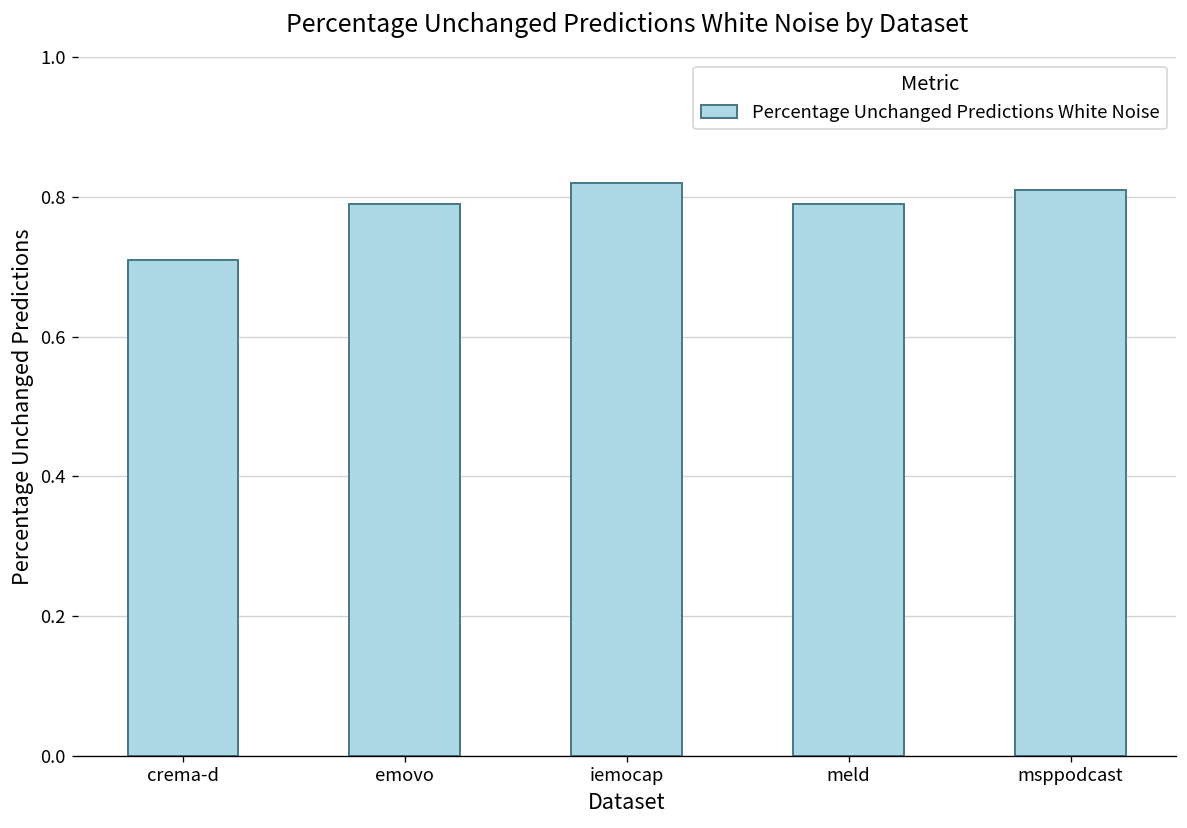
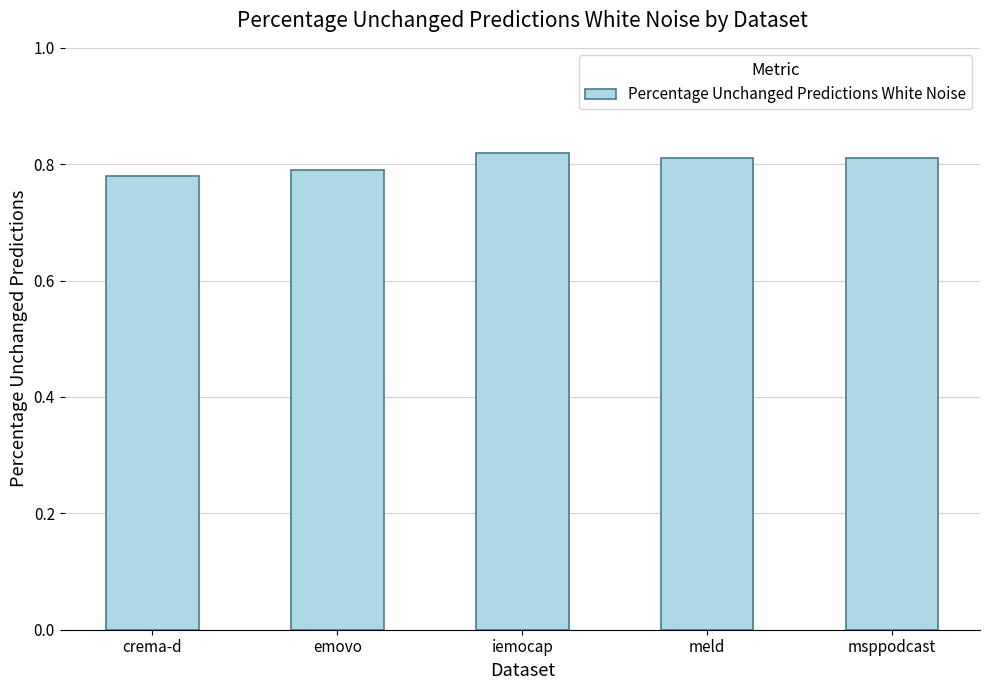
crema-d: 0.71 -> 0.78
meld: 0.79 -> 0.81
